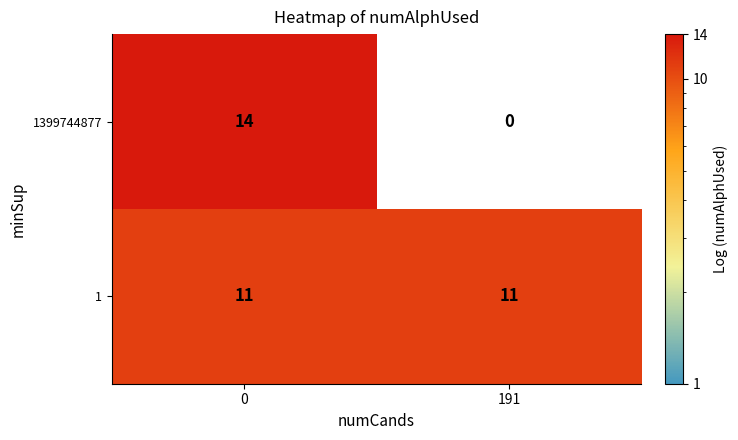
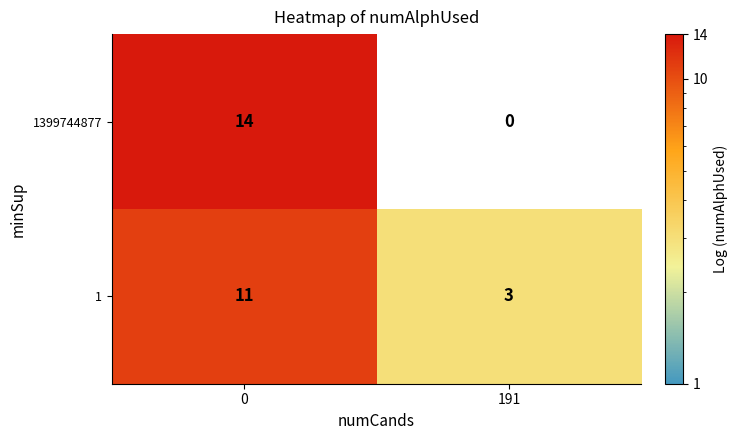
1, 191: 11 -> 3
